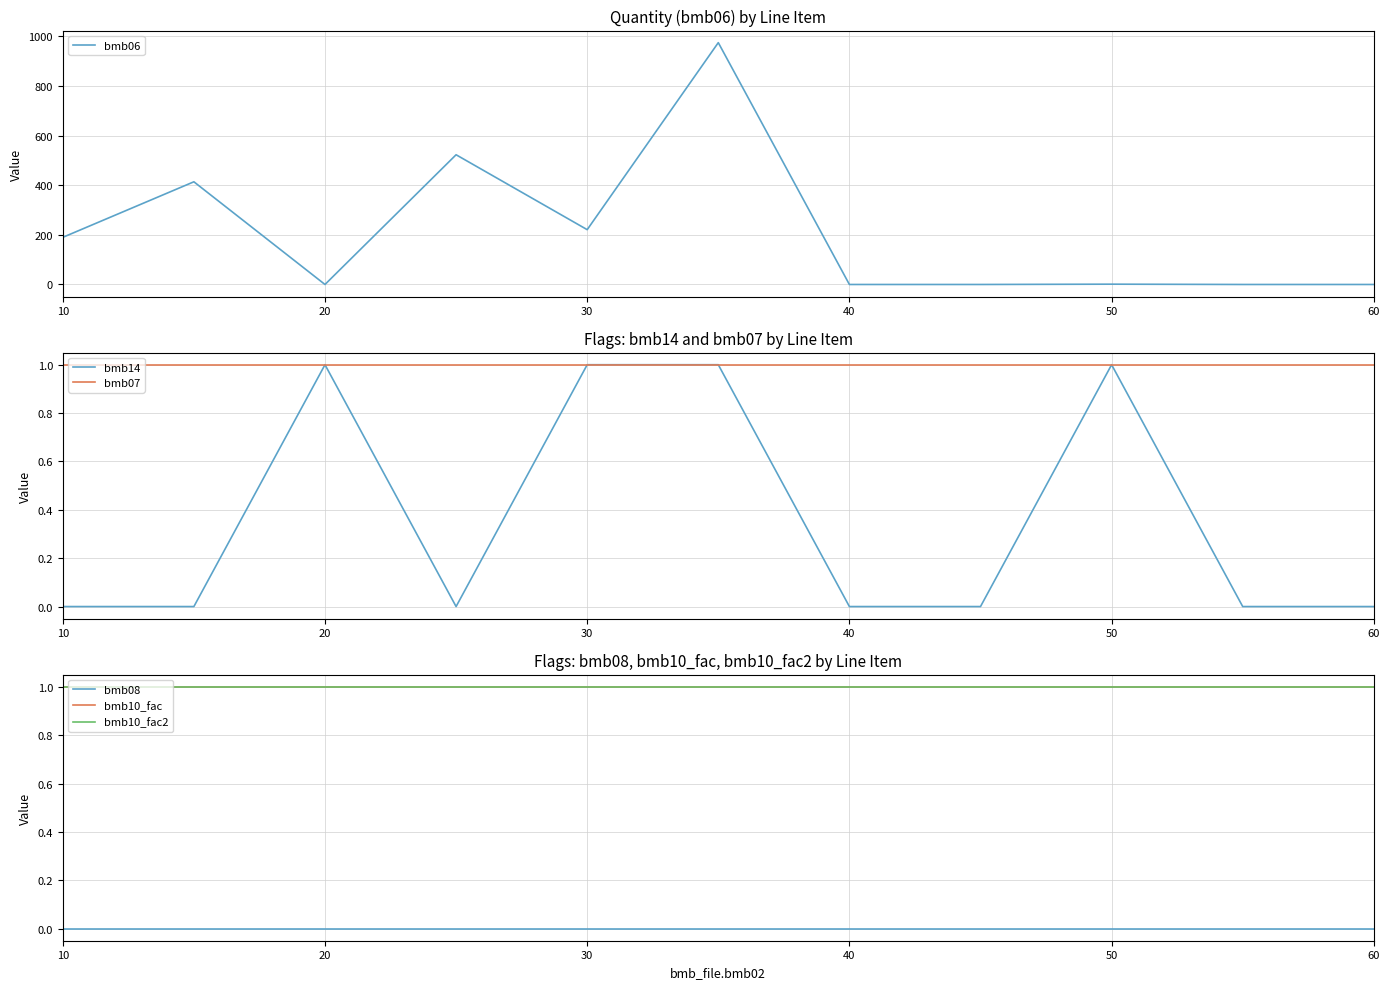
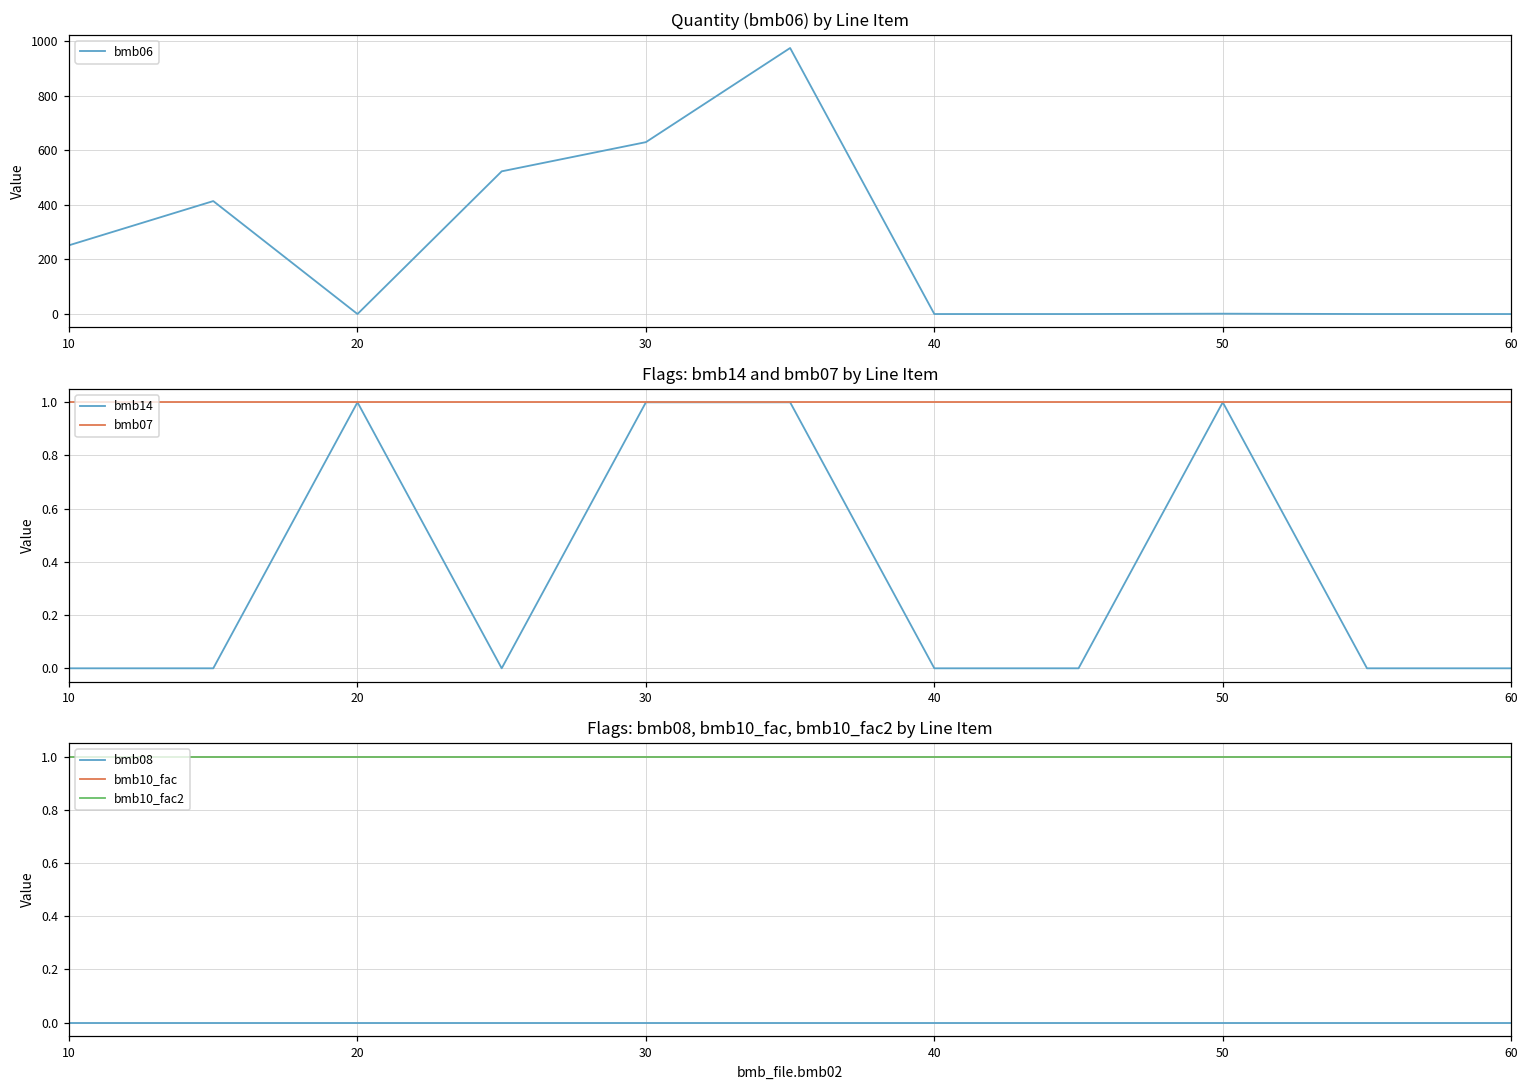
Quantity (bmb06) by Line Item, 10: 190 -> 250
Quantity (bmb06) by Line Item, 30: 220 -> 630
